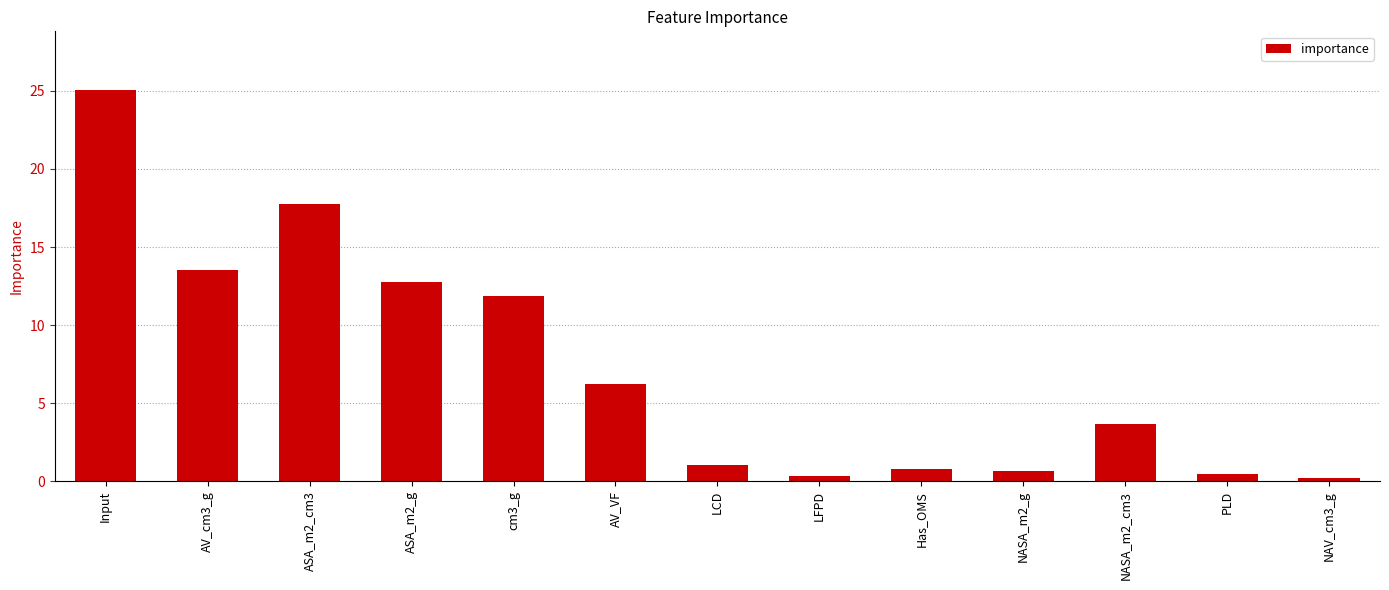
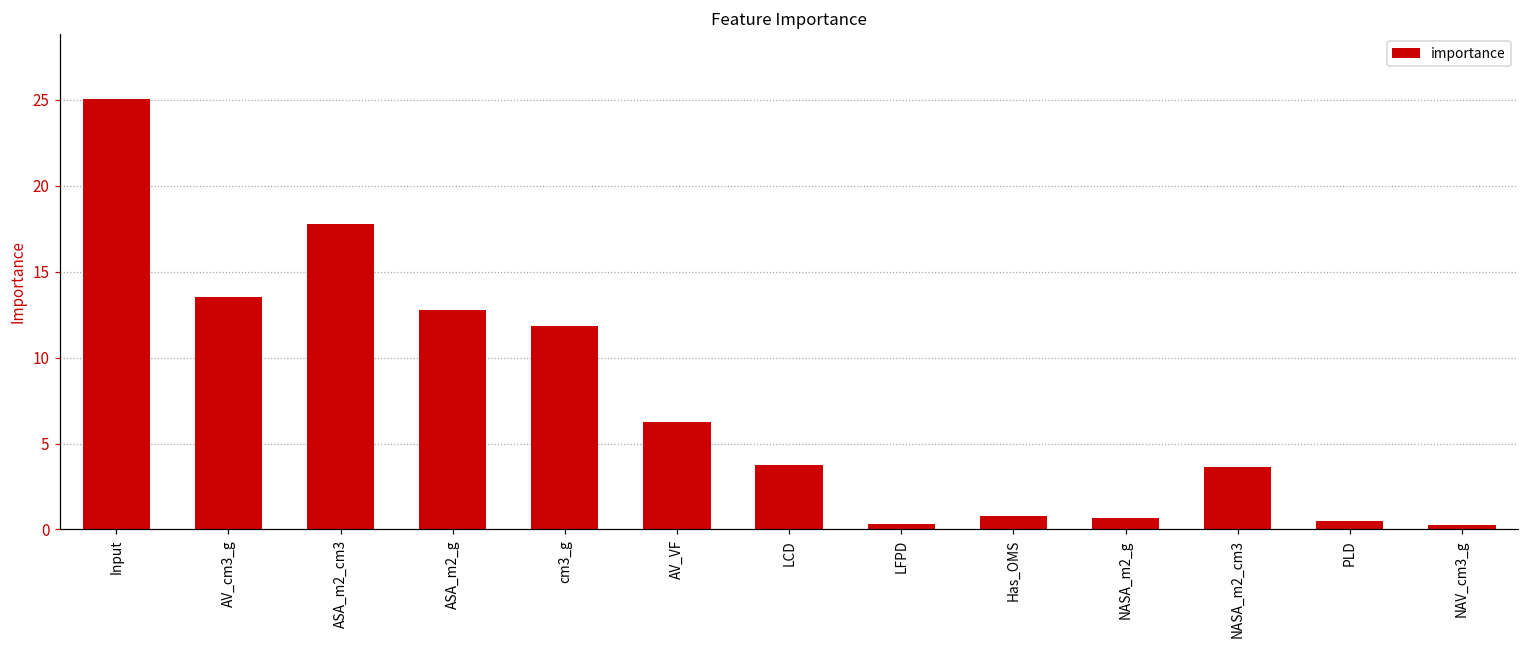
LCD: 1.0 -> 3.7
